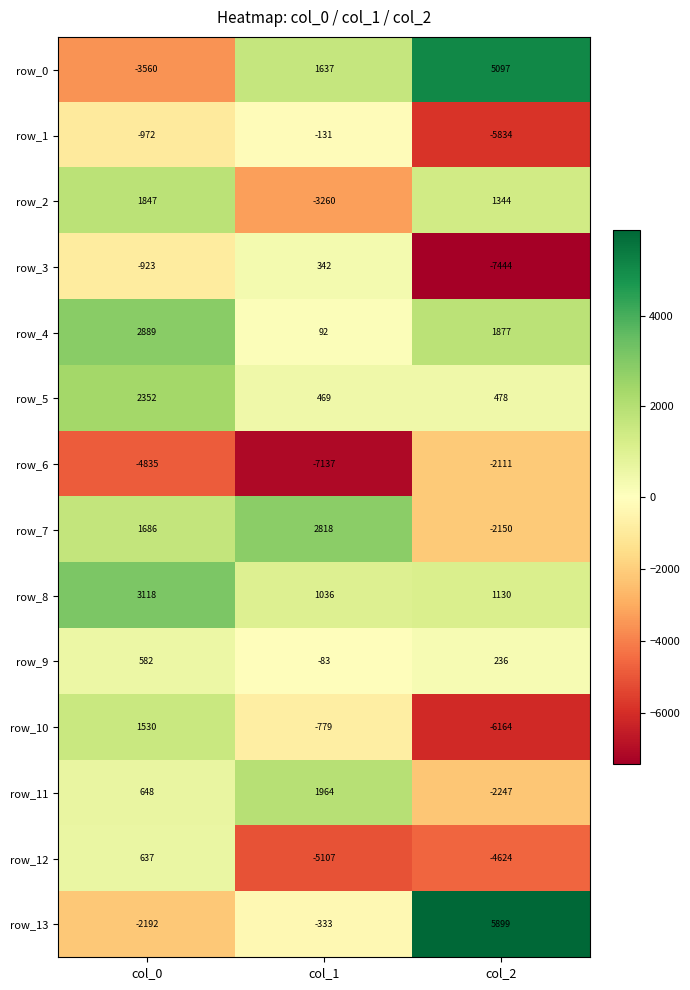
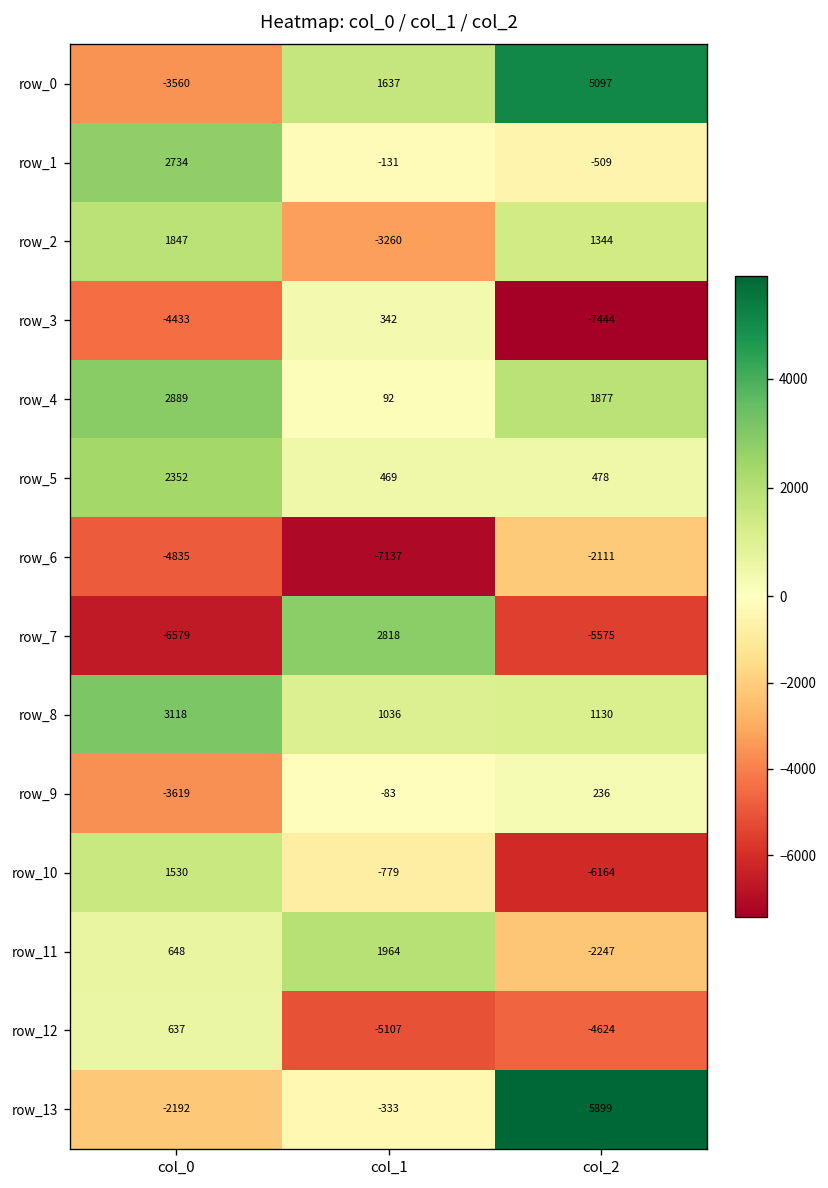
row_1, col_0: -972 -> 2734
row_1, col_2: -5834 -> -509
row_3, col_0: -923 -> -4433
row_7, col_0: 1686 -> -6579
row_7, col_2: -2150 -> -5575
row_9, col_0: 582 -> -3619
